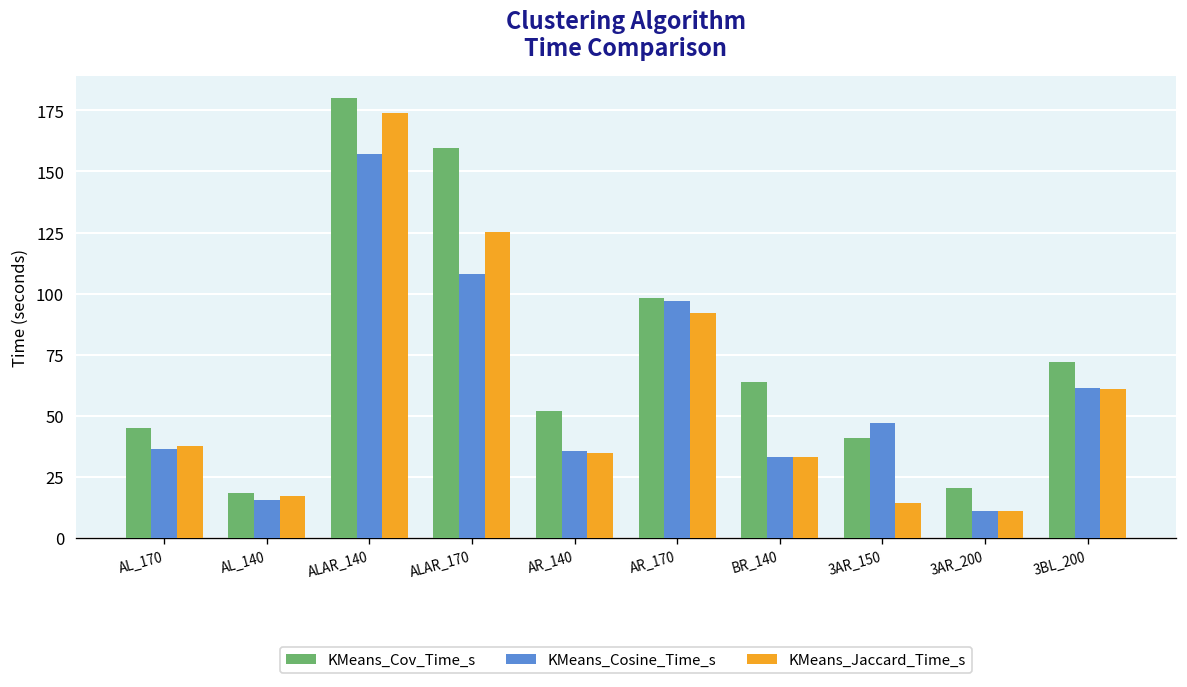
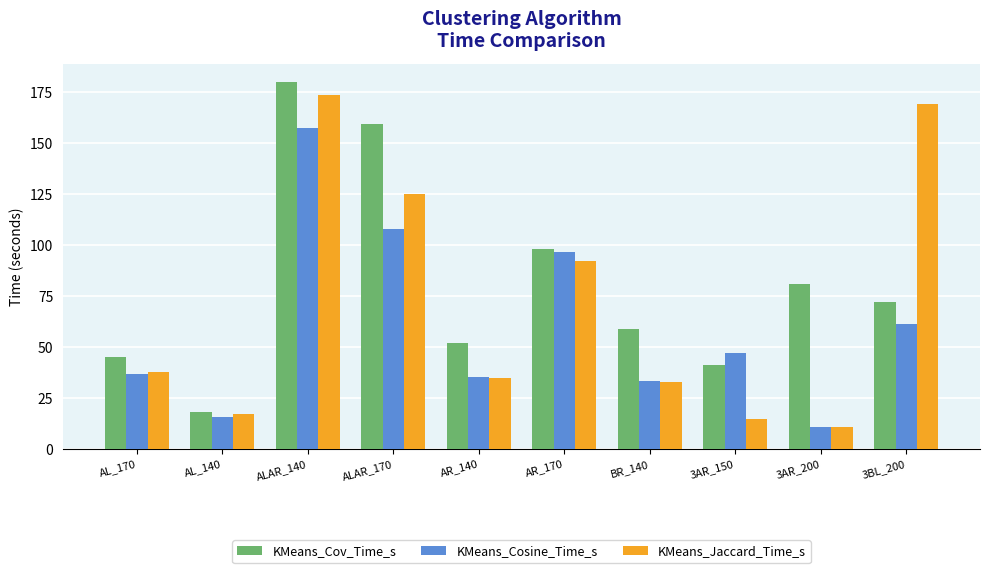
KMeans_Cov_Time_s, BR_140: 64 -> 59
KMeans_Cov_Time_s, 3AR_200: 20 -> 81
KMeans_Jaccard_Time_s, 3BL_200: 61 -> 169
